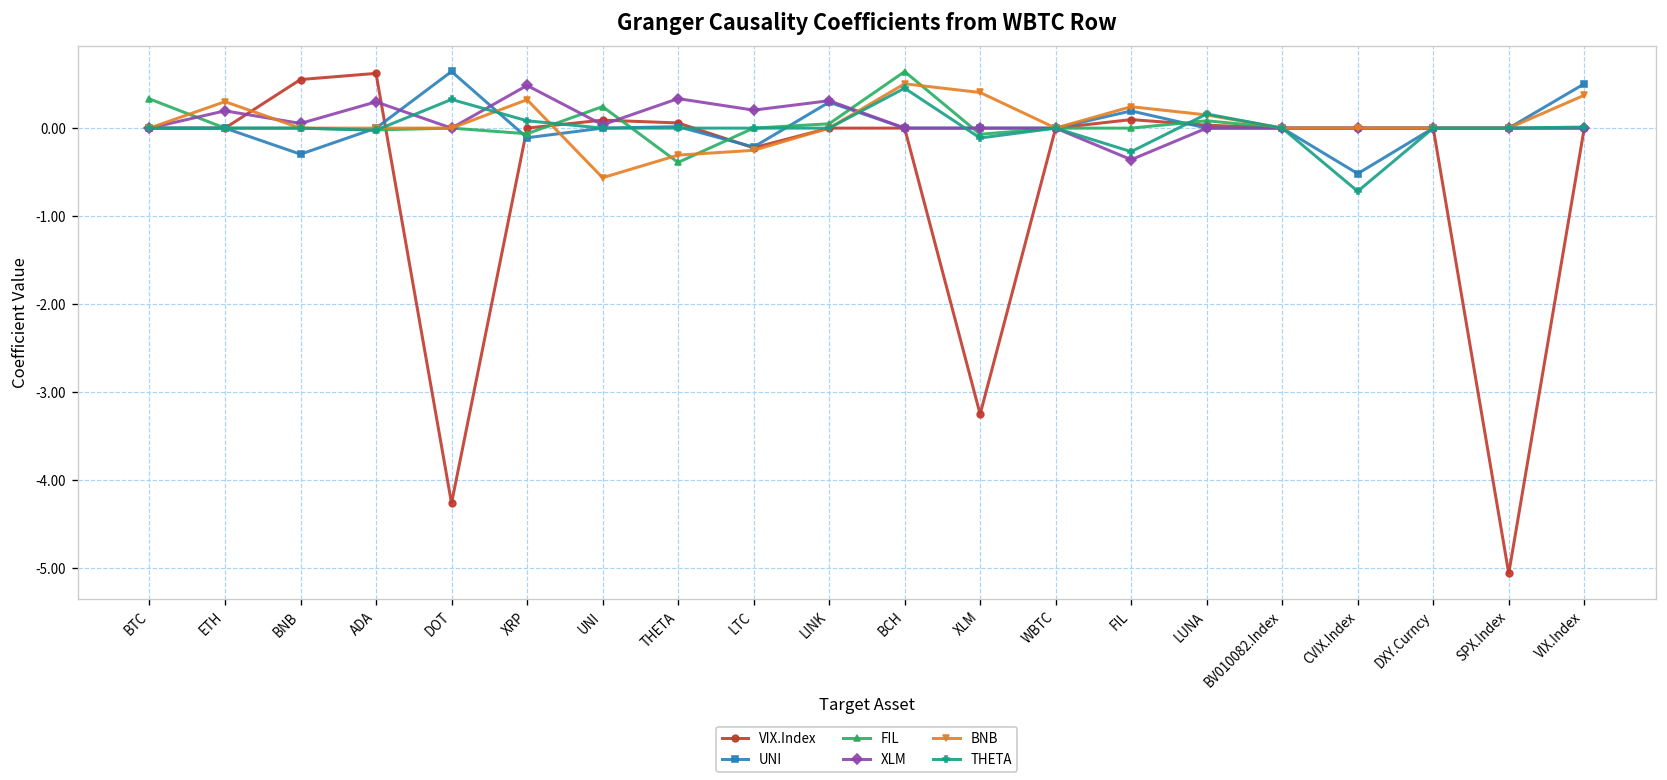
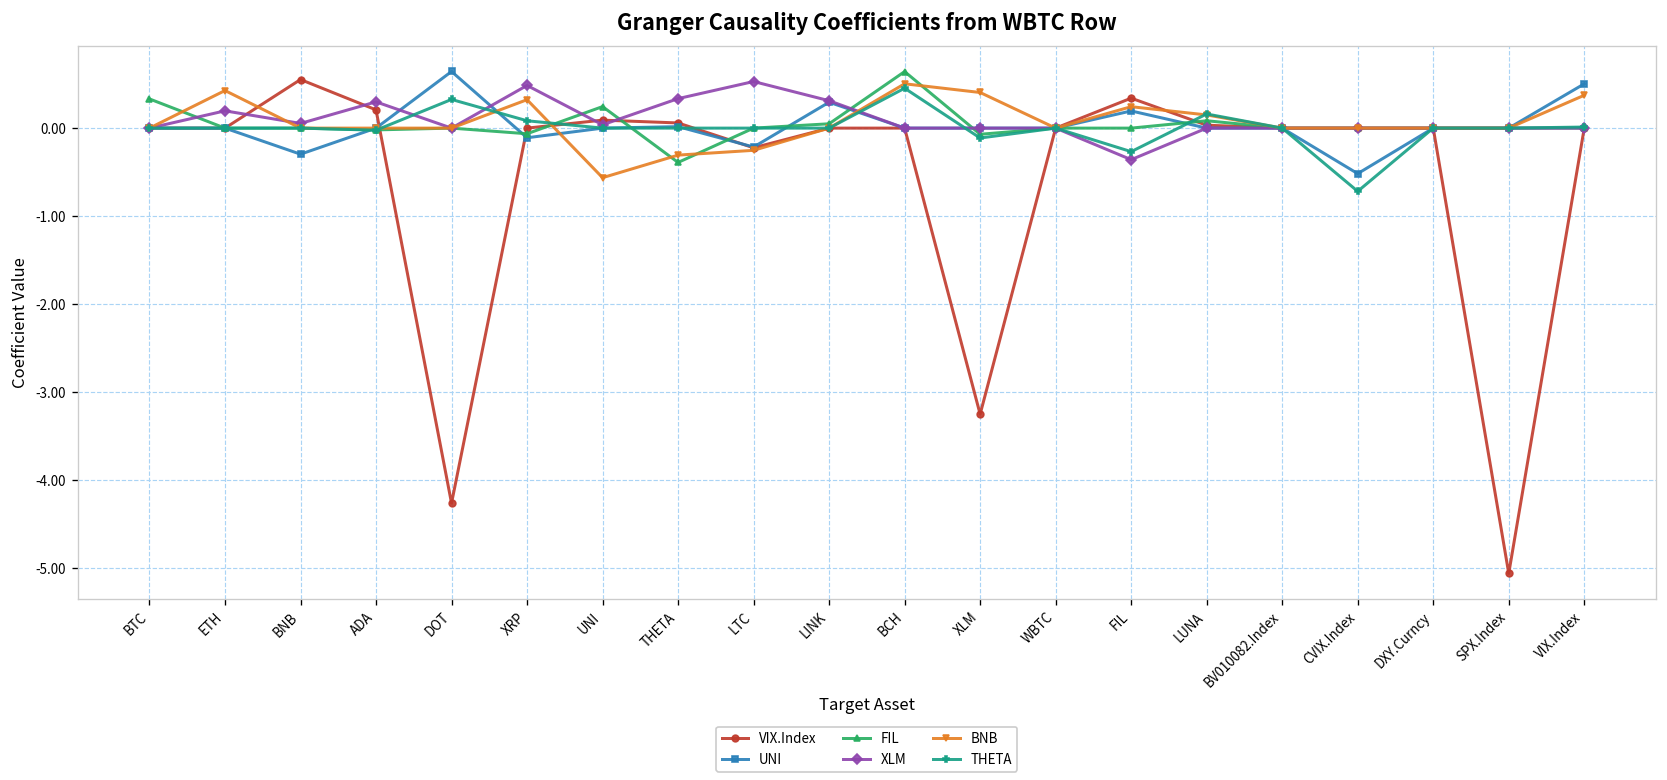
BNB, ETH: 0.3 -> 0.4
VIX.Index, ADA: 0.6 -> 0.2
XLM, LTC: 0.2 -> 0.5
VIX.Index, FIL: 0.1 -> 0.3
